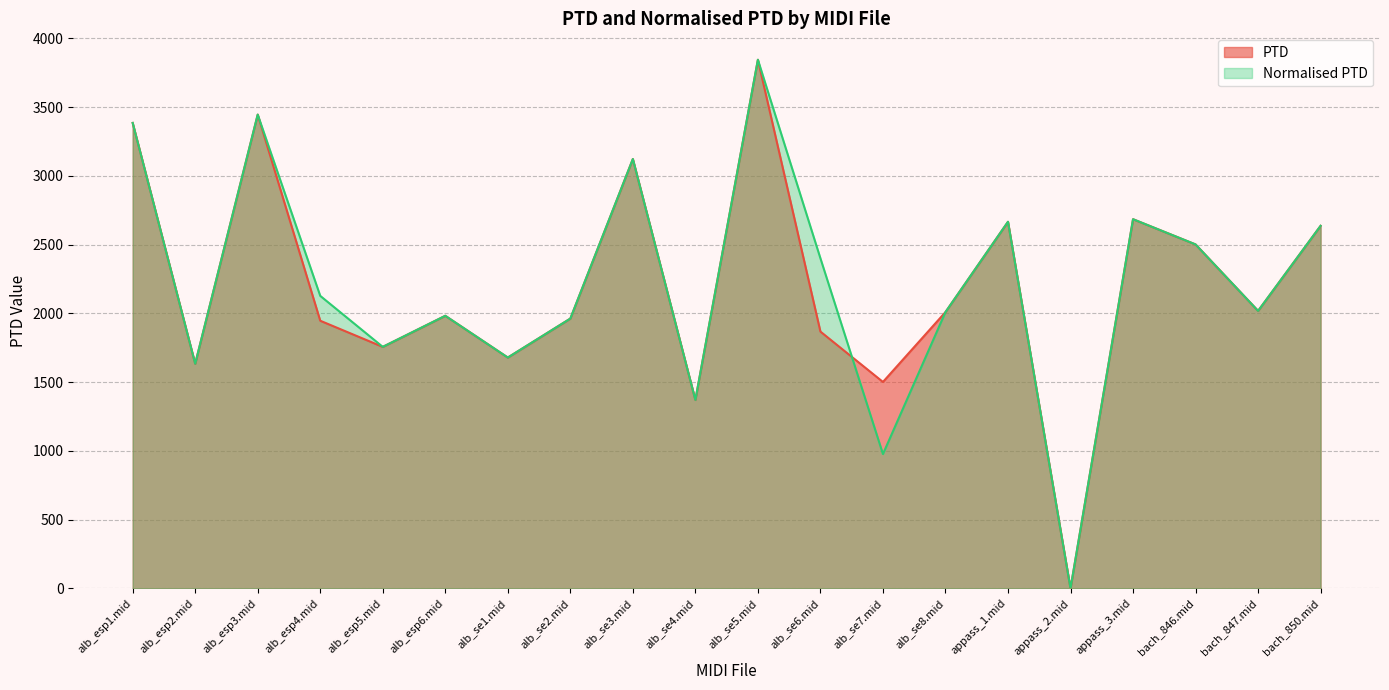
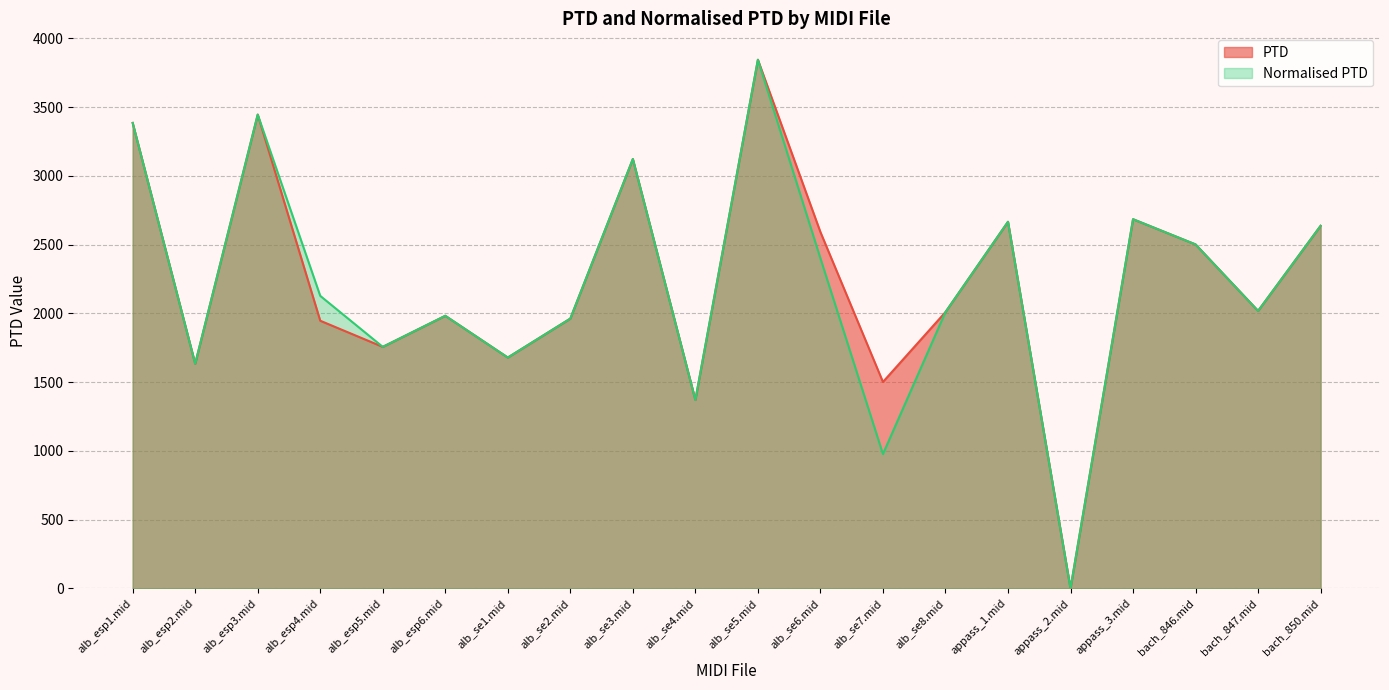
PTD, alb_se6.mid: 1870 -> 2590
